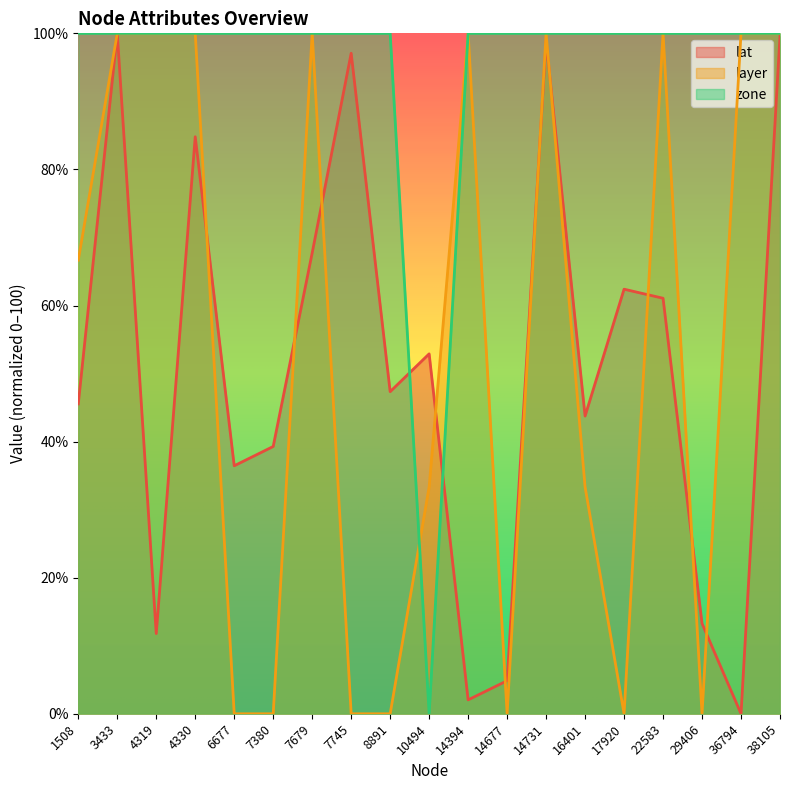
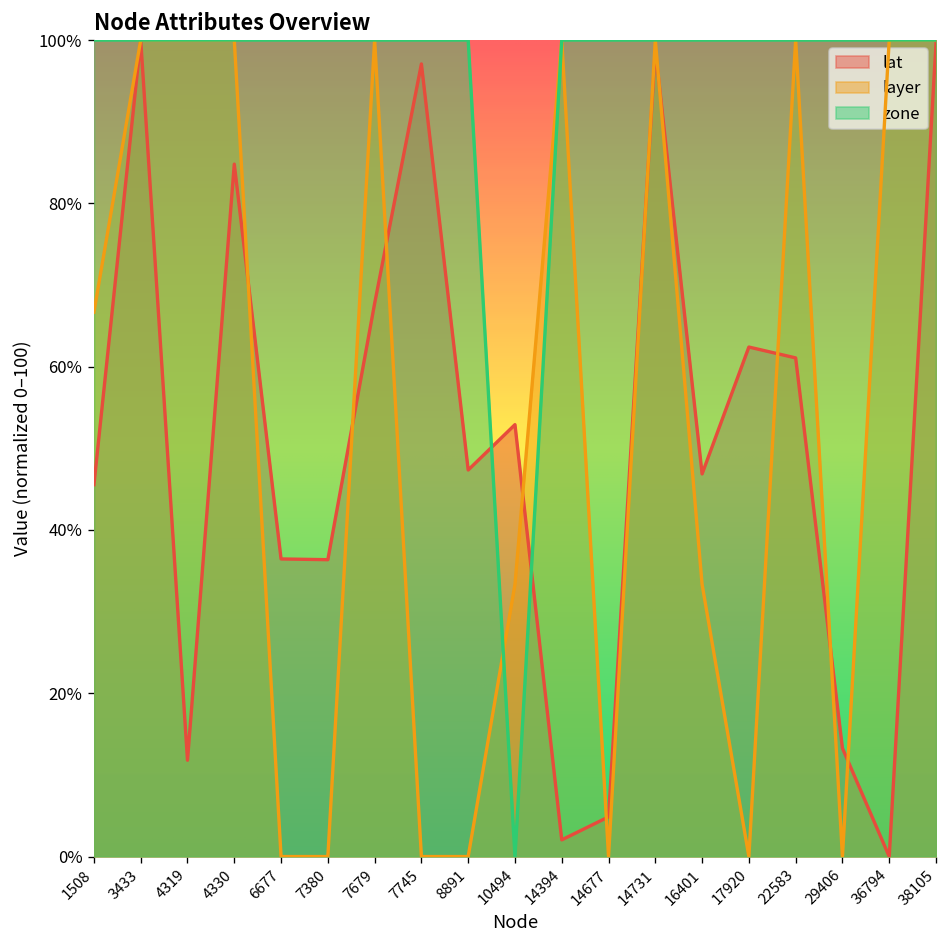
lat, 7380: 39% -> 36%
lat, 16401: 44% -> 47%
